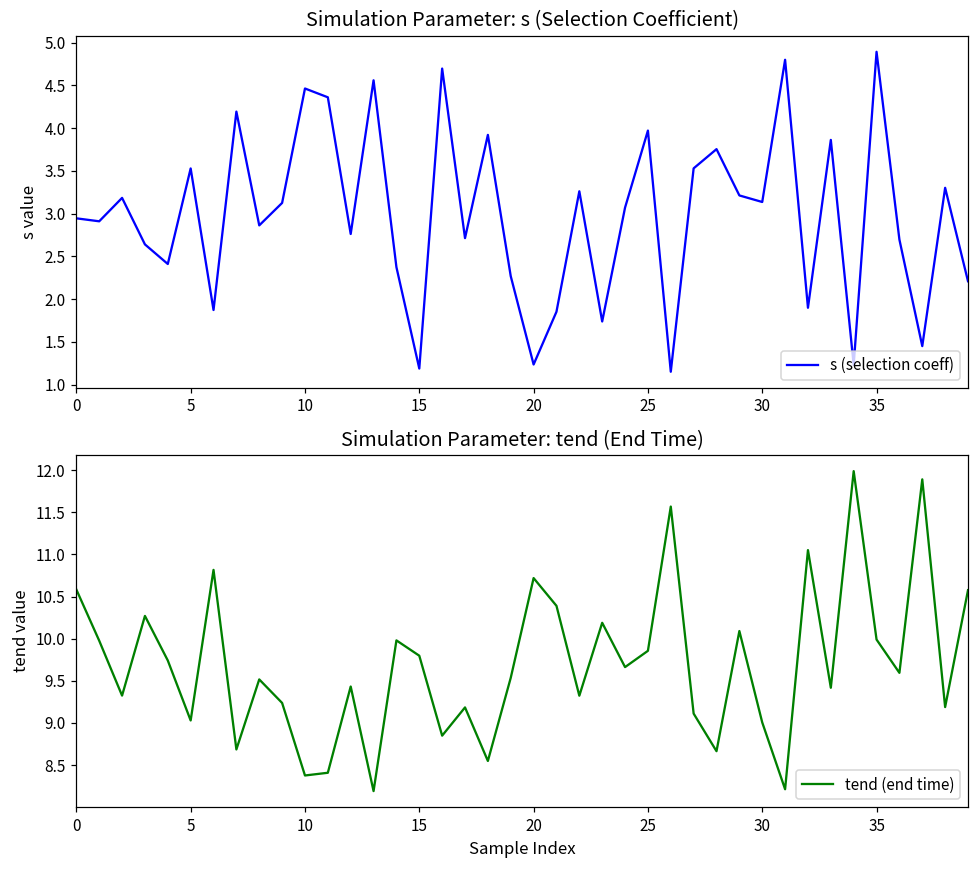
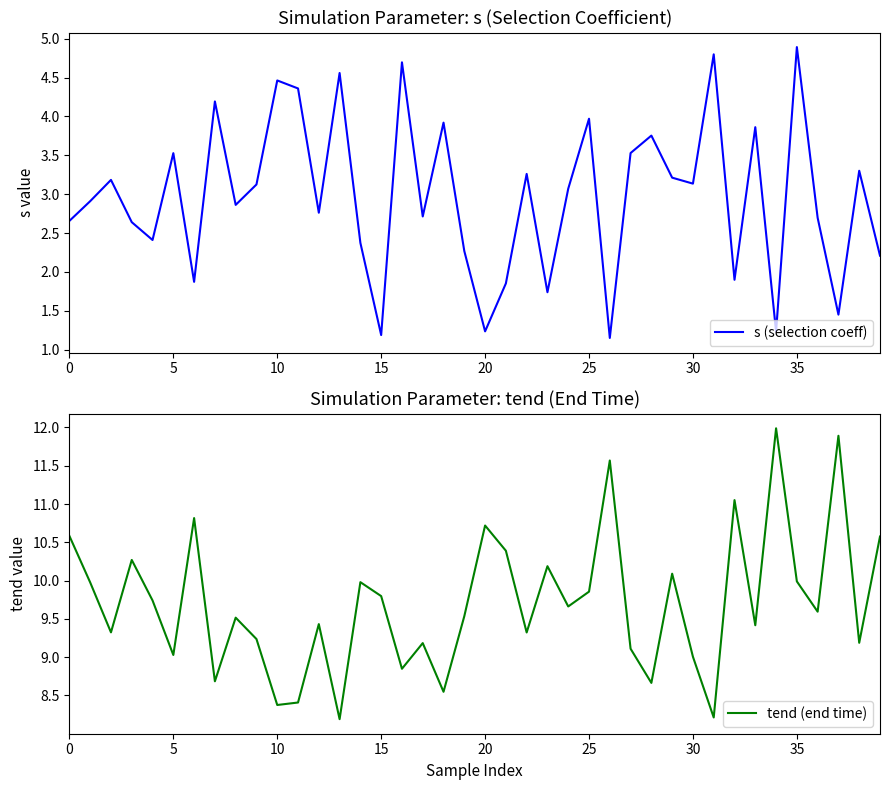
Simulation Parameter: s (Selection Coefficient), 0: 2.9 -> 2.7
